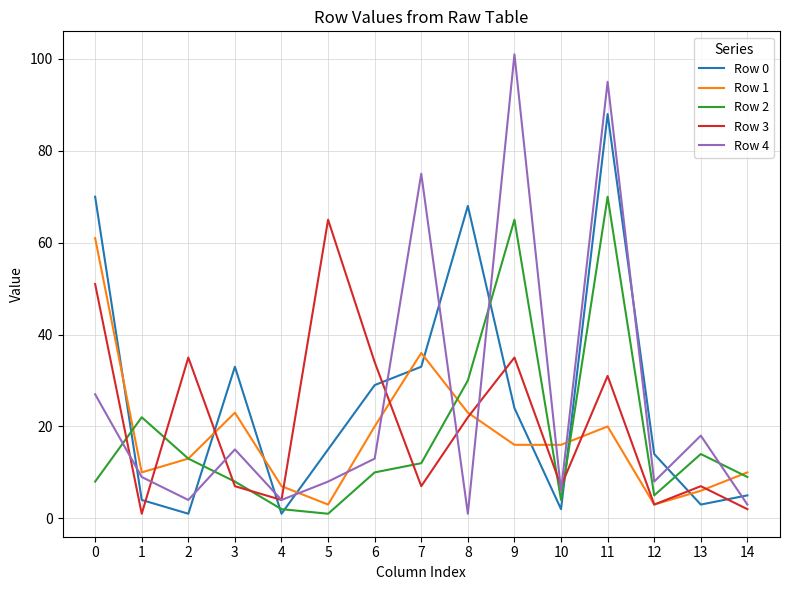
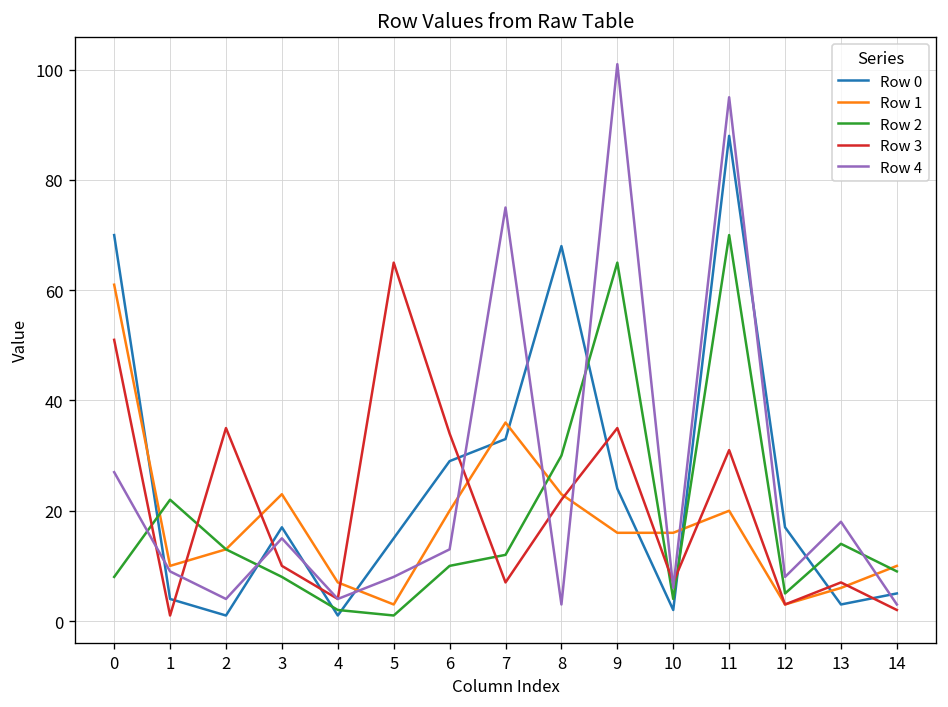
Row 0, 3: 33 -> 17
Row 3, 3: 7 -> 10
Row 4, 8: 1 -> 3
Row 0, 12: 14 -> 17
